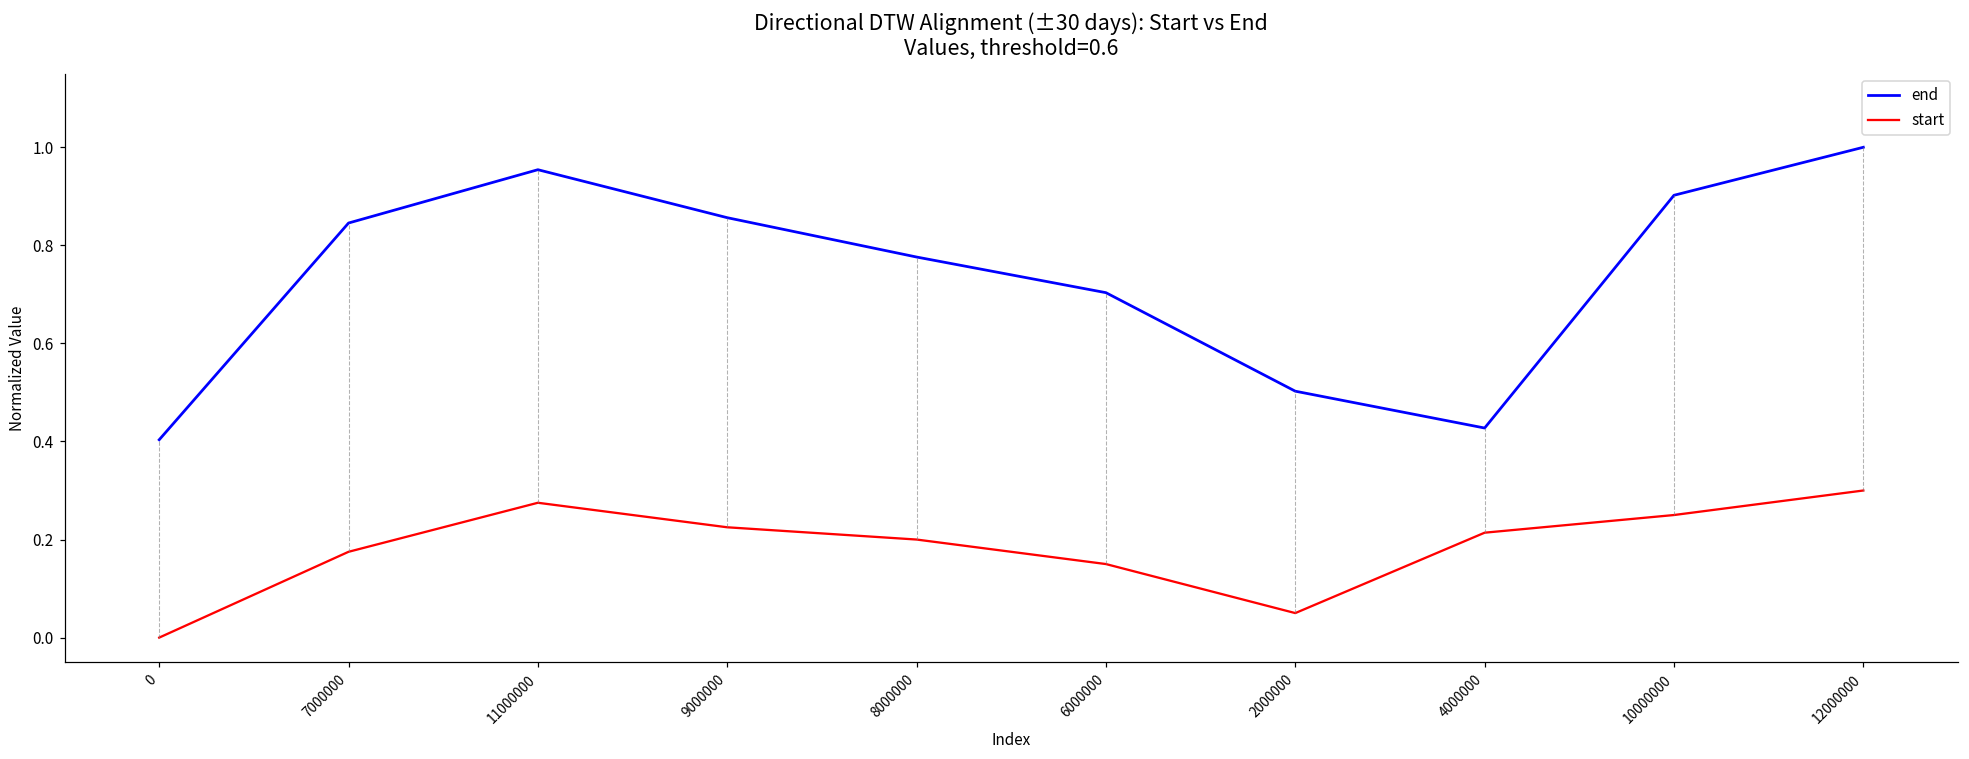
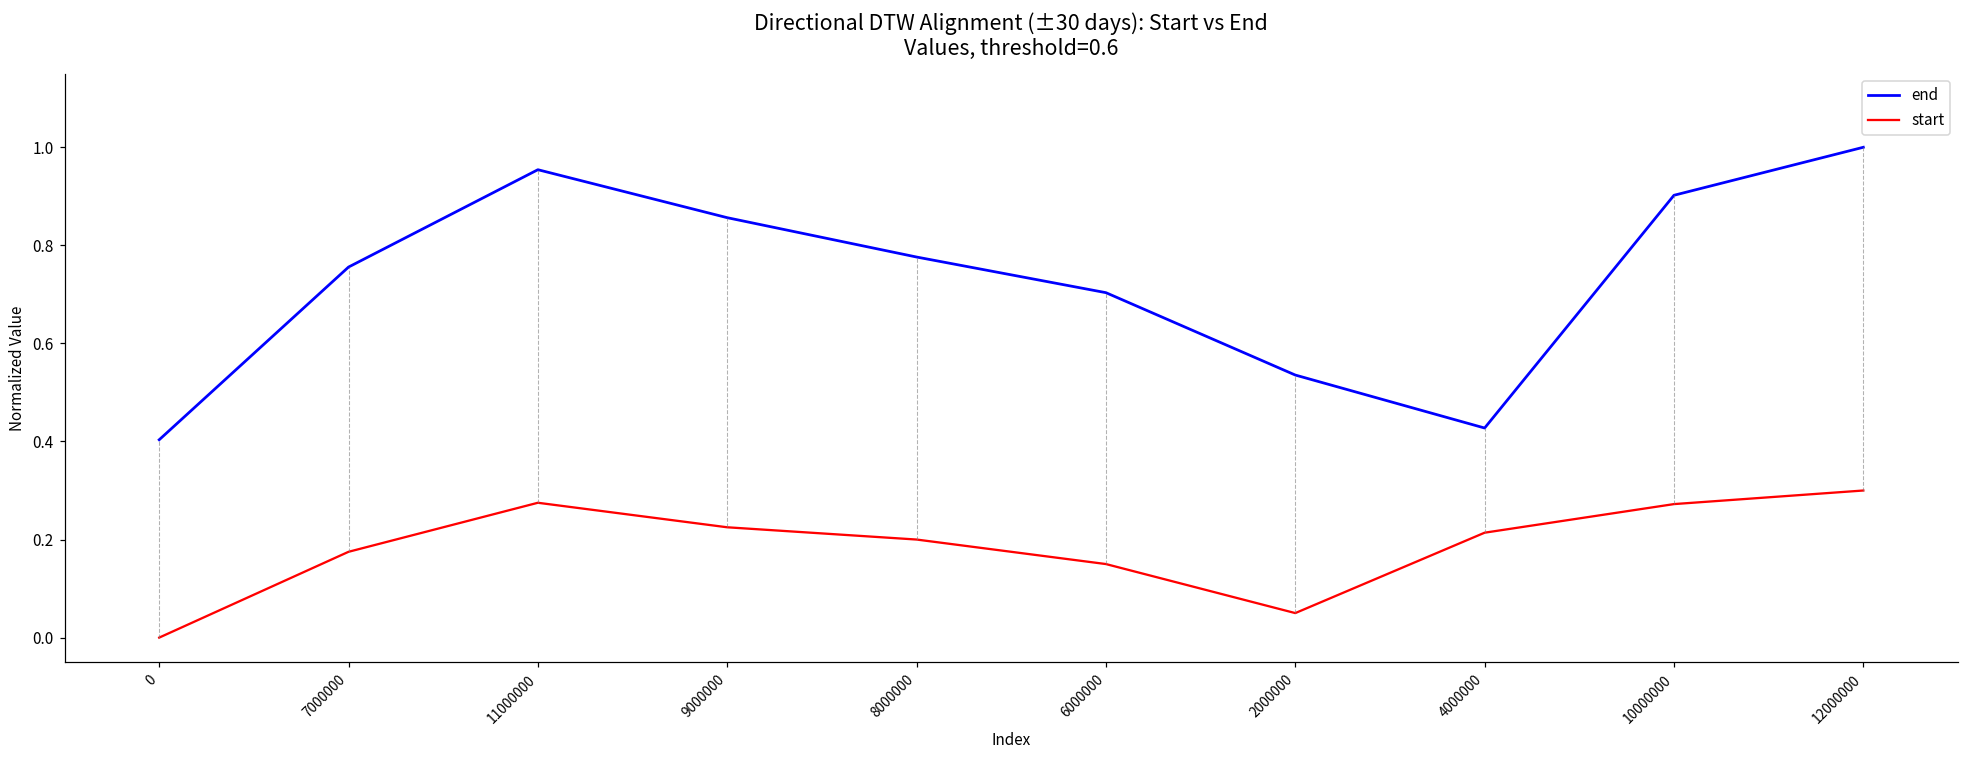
end, 7000000: 0.85 -> 0.76
end, 2000000: 0.50 -> 0.54
start, 10000000: 0.25 -> 0.27
